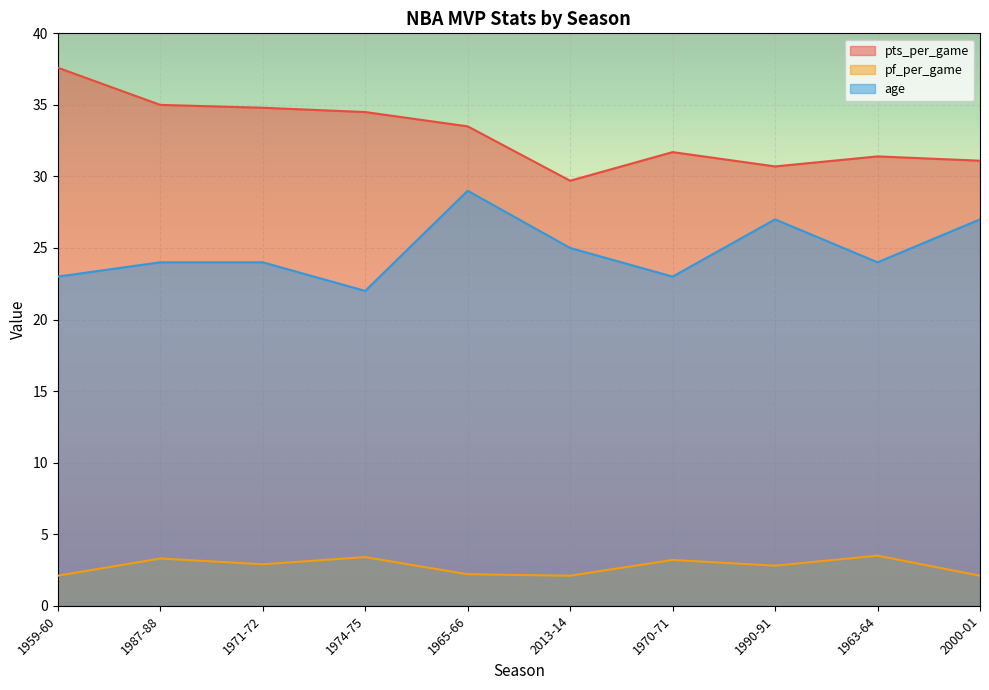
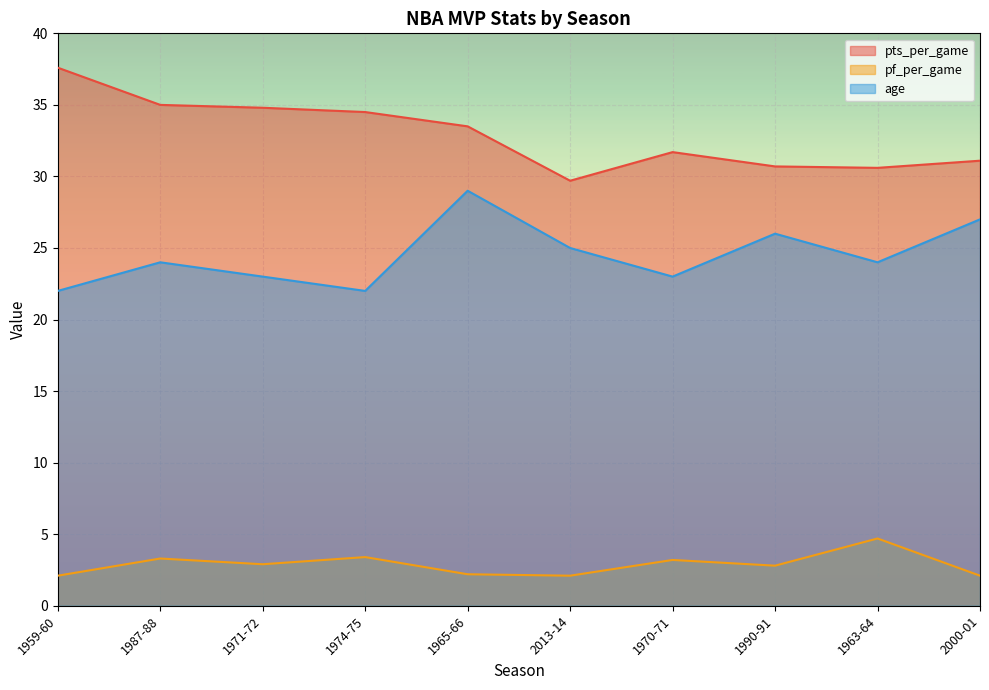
age, 1959-60: 23 -> 22
age, 1971-72: 24 -> 23
age, 1990-91: 27 -> 26
pts_per_game, 1963-64: 31.4 -> 30.6
pf_per_game, 1963-64: 3.5 -> 4.7
